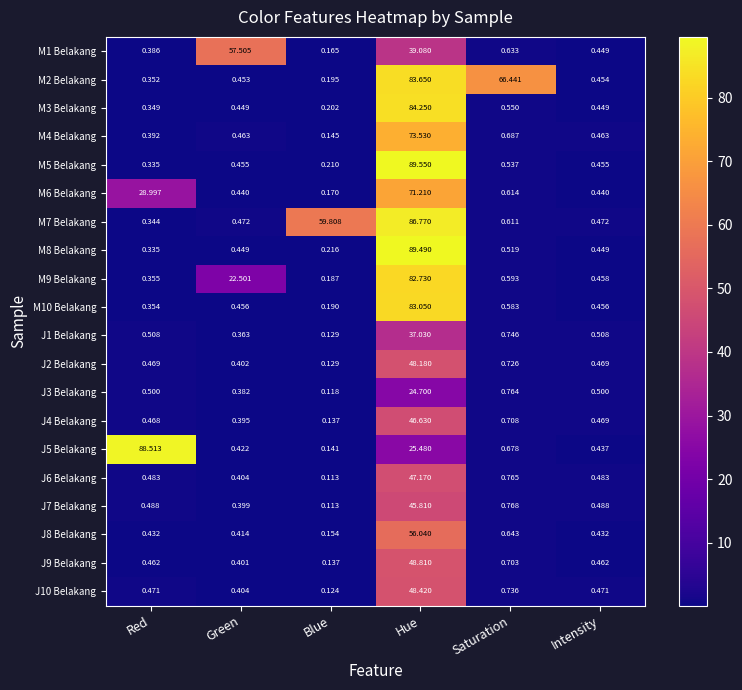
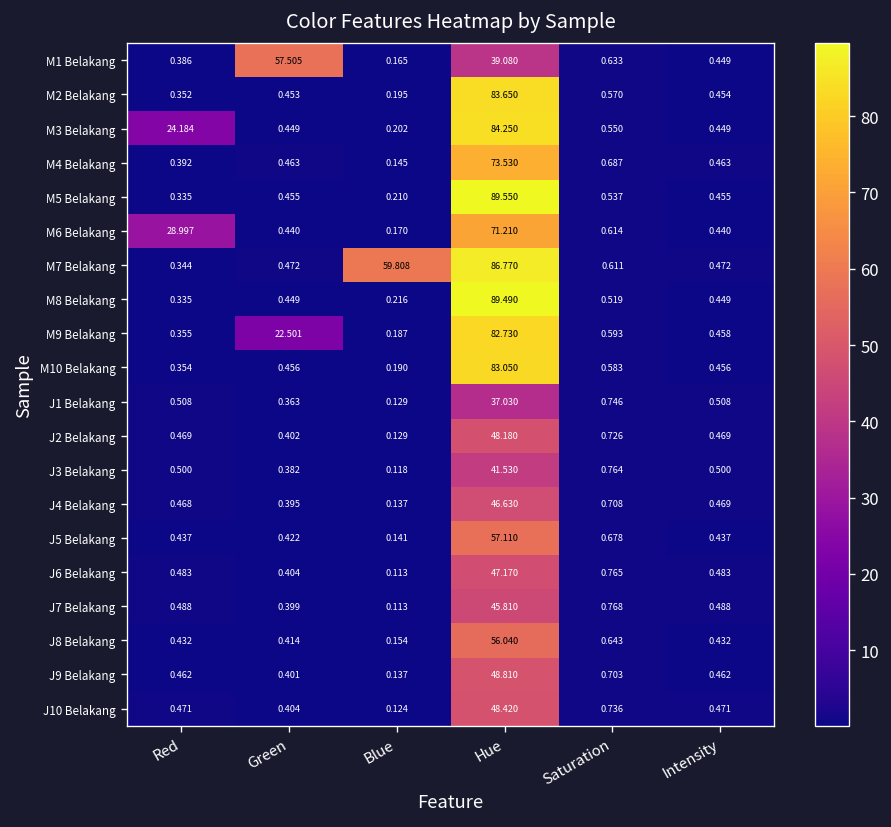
M2 Belakang, Saturation: 66.441 -> 0.570
M3 Belakang, Red: 0.349 -> 24.184
J3 Belakang, Hue: 24.700 -> 41.530
J5 Belakang, Red: 88.513 -> 0.437
J5 Belakang, Hue: 25.480 -> 57.110
